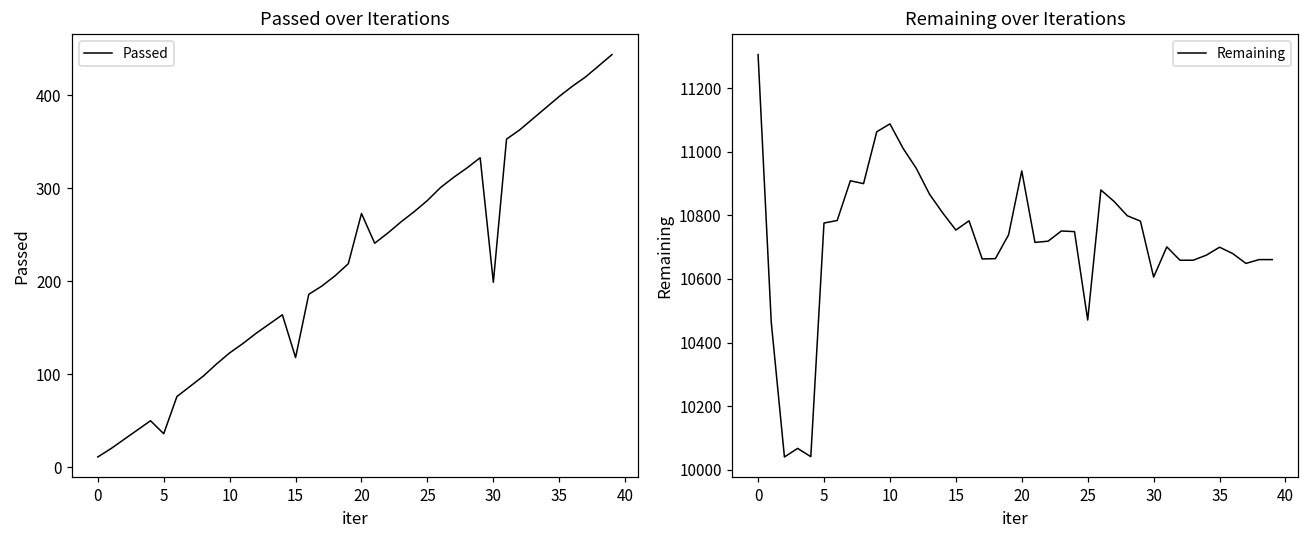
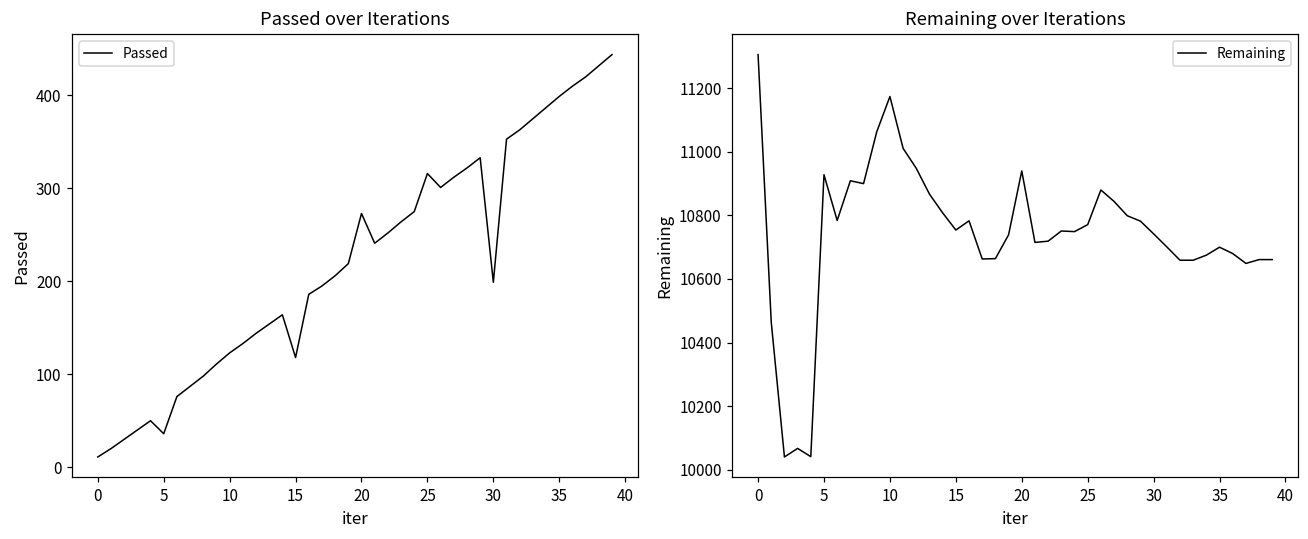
Passed over Iterations, 25: 290 -> 320
Remaining over Iterations, 5: 10780 -> 10930
Remaining over Iterations, 10: 11090 -> 11170
Remaining over Iterations, 25: 10470 -> 10770
Remaining over Iterations, 30: 10610 -> 10740
